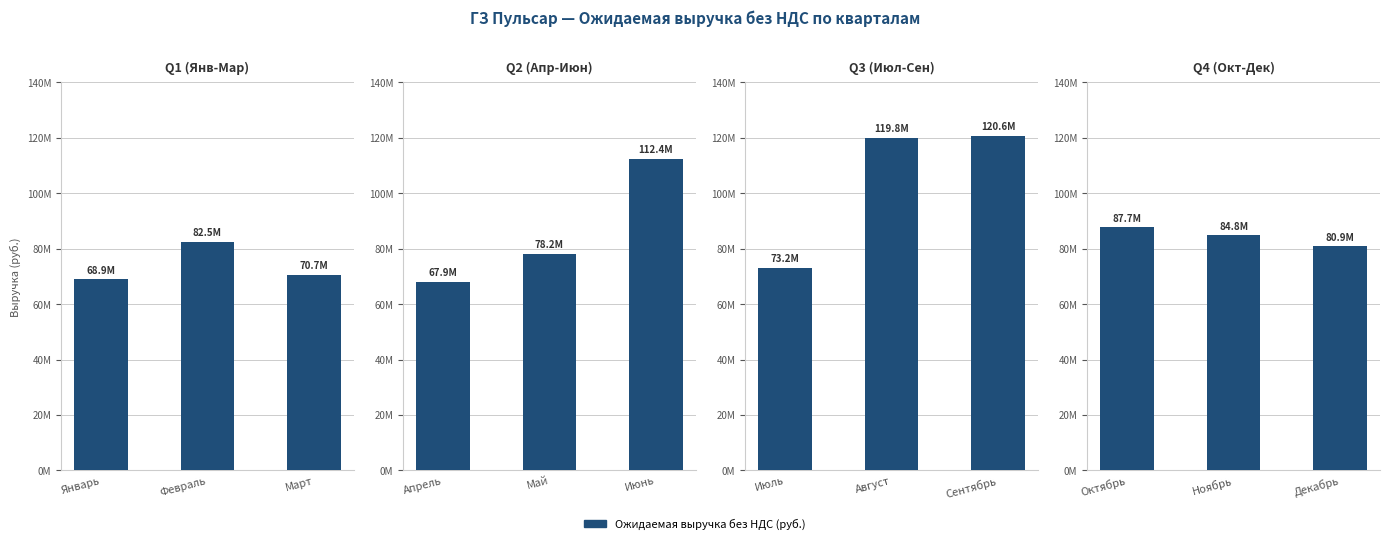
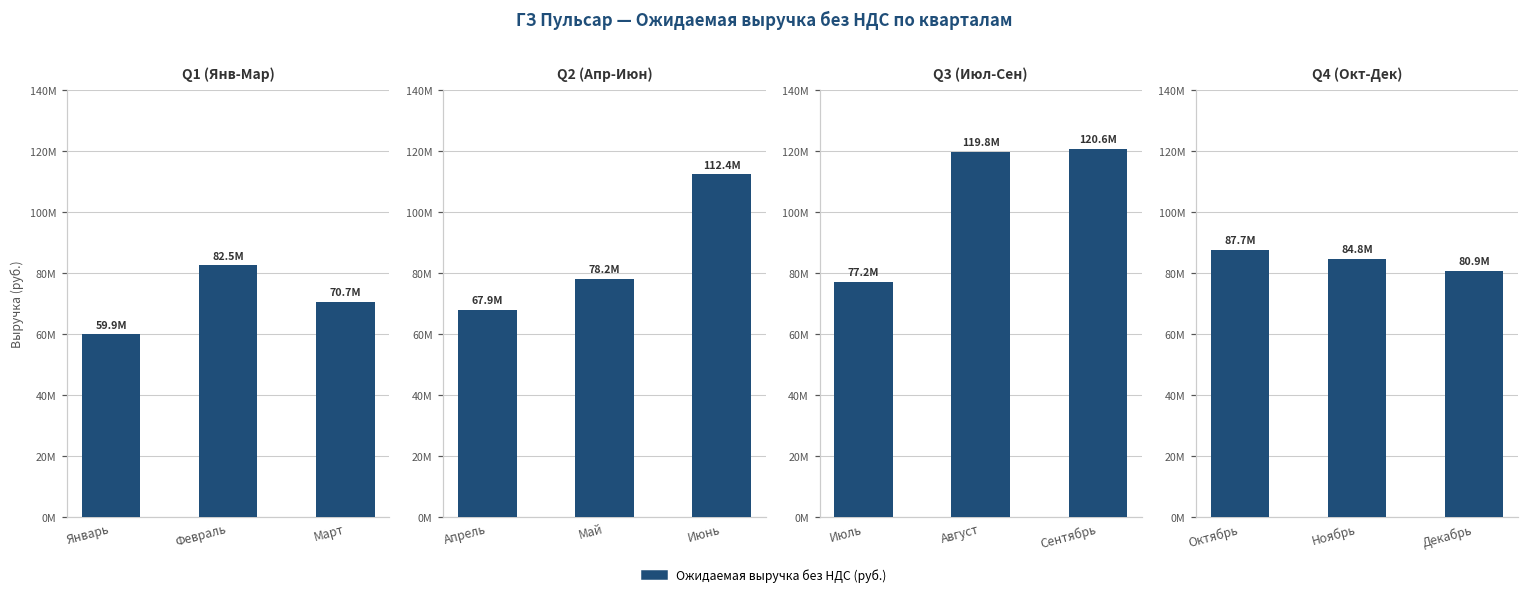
Q1 (Янв-Мар), Январь: 68.9M -> 59.9M
Q3 (Июл-Сен), Июль: 73.2M -> 77.2M
